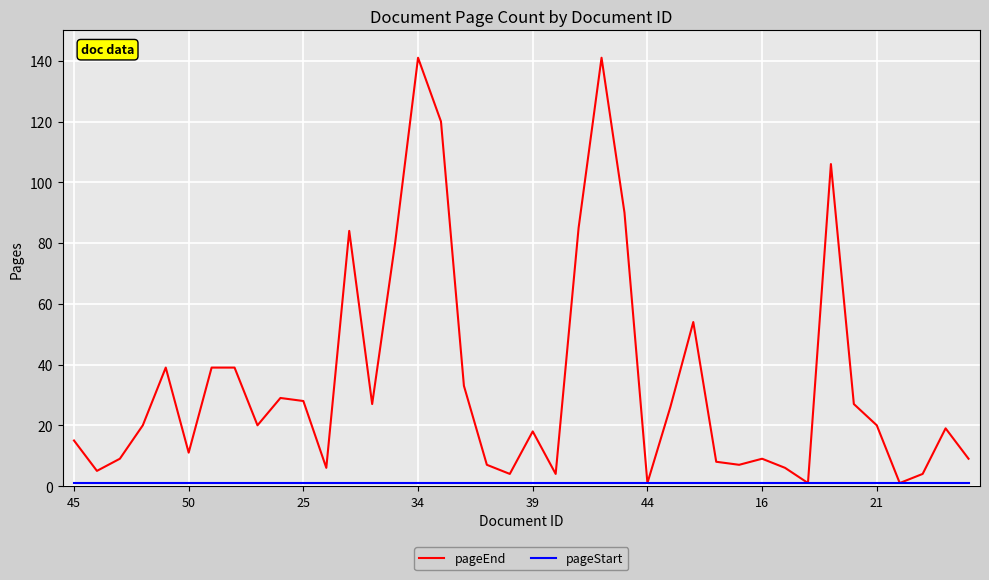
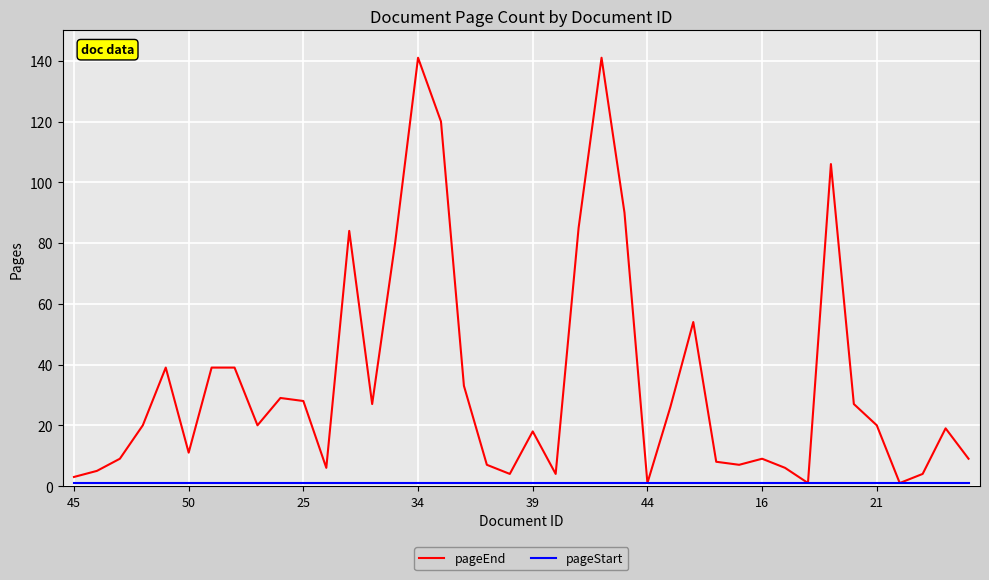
pageEnd, 45: 15 -> 3
